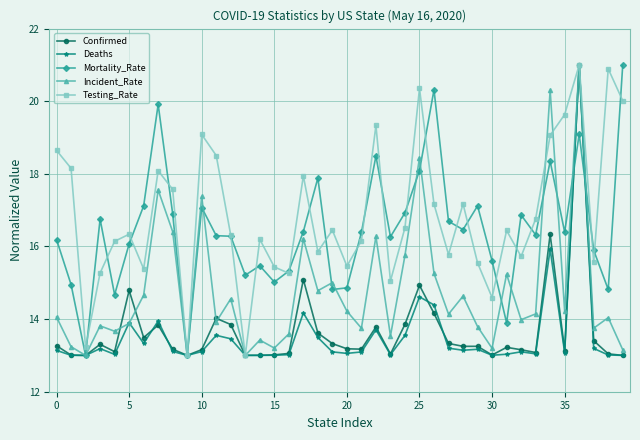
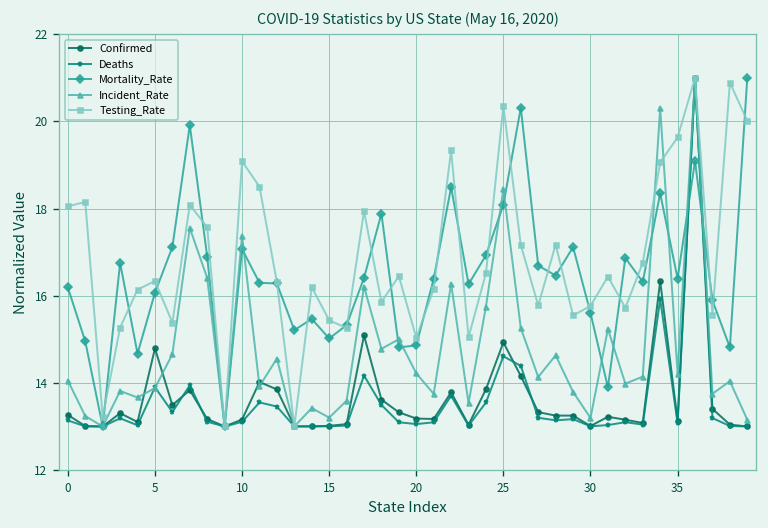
Testing_Rate, 0: 18.6 -> 18.1
Testing_Rate, 20: 15.5 -> 15.0
Testing_Rate, 30: 14.6 -> 15.8
